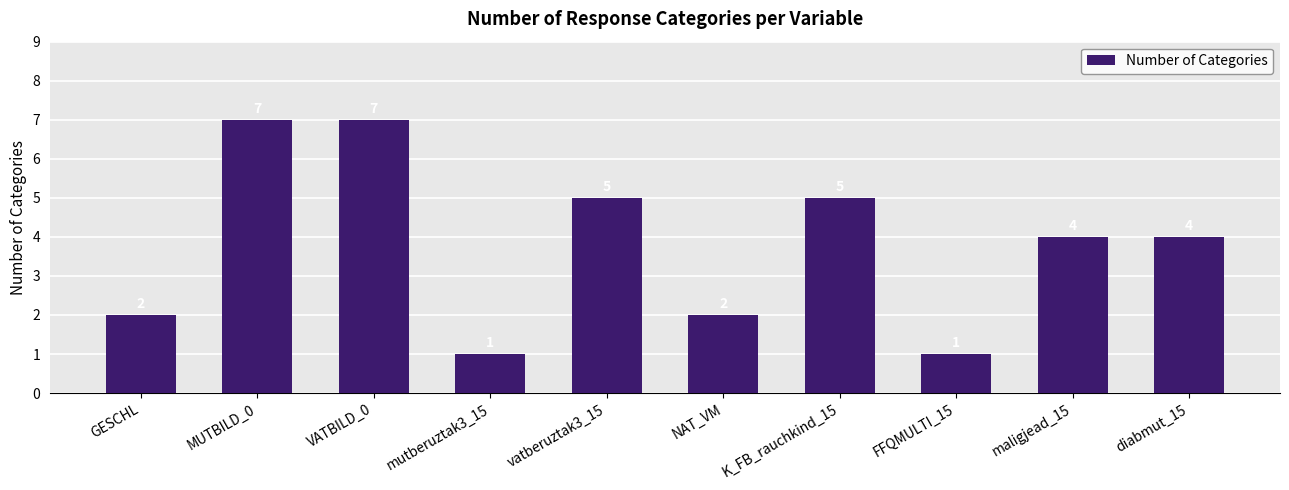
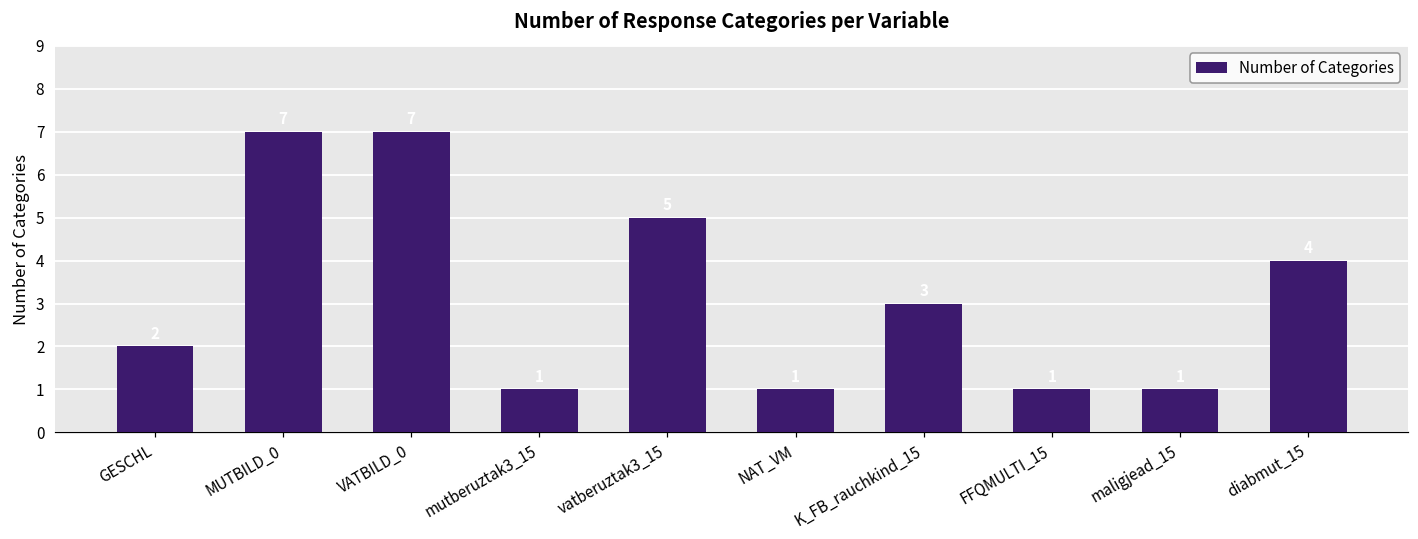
NAT_VM: 2 -> 1
K_FB_rauchkind_15: 5 -> 3
maligjead_15: 4 -> 1
